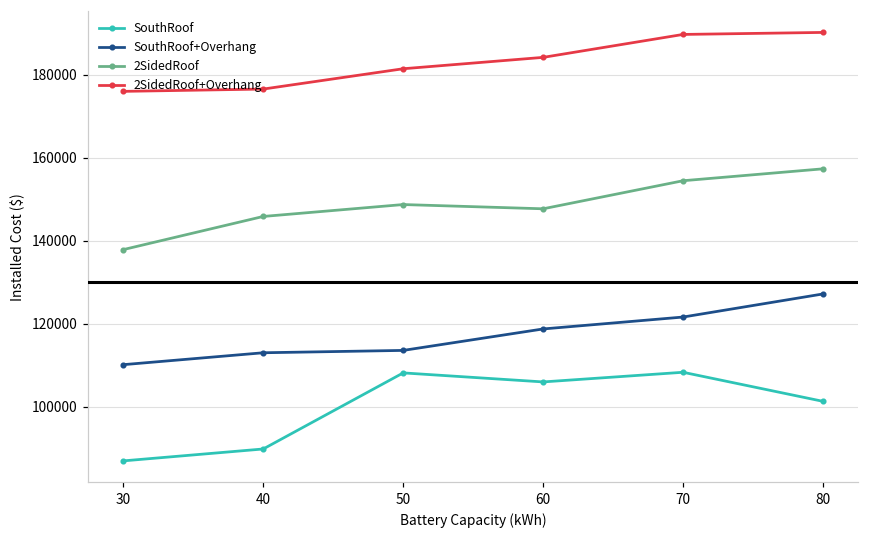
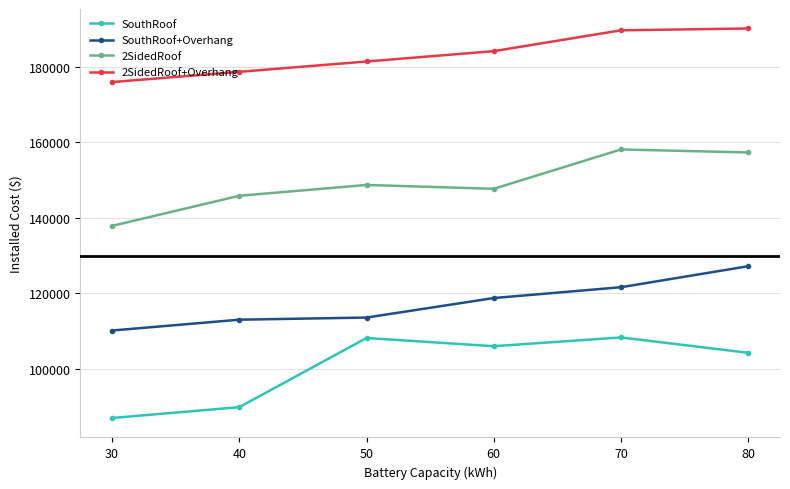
2SidedRoof+Overhang, 40: 177000 -> 179000
2SidedRoof, 70: 154000 -> 158000
SouthRoof, 80: 101000 -> 104000
